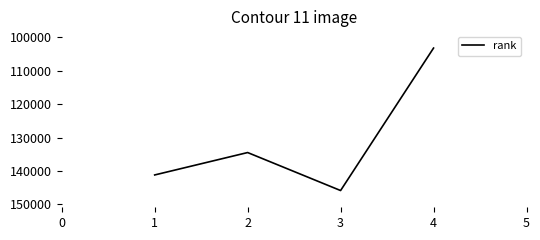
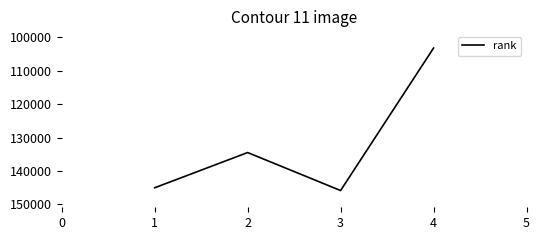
1: 141000 -> 145000
